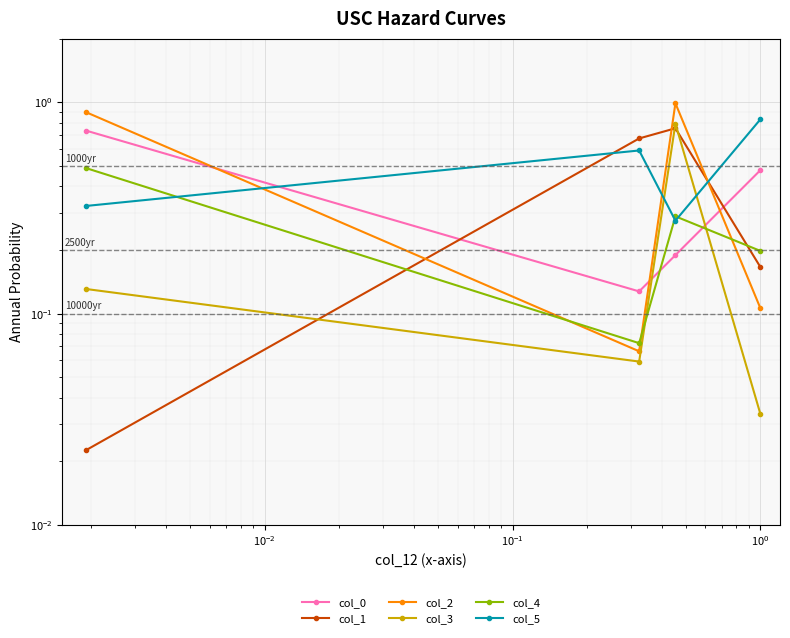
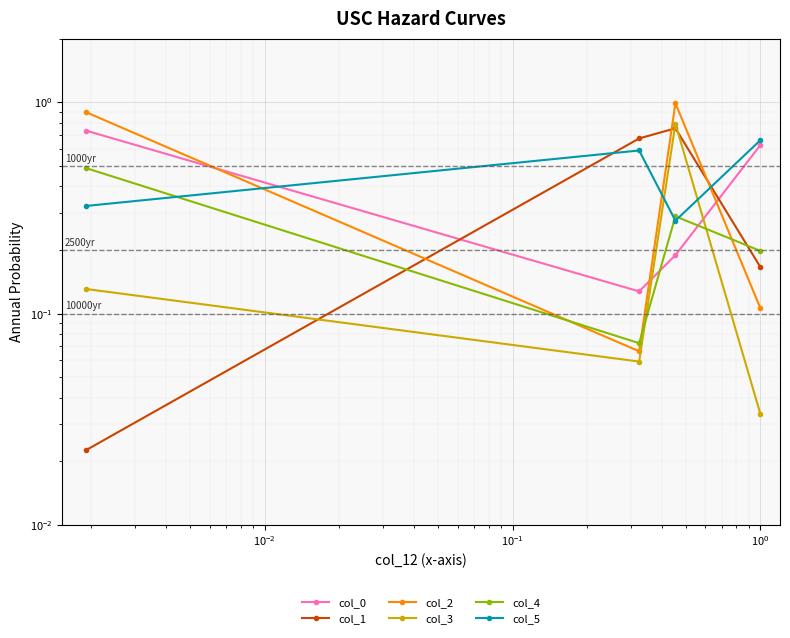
col_0, 10^0: 0.48 -> 0.63
col_5, 10^0: 0.83 -> 0.66
